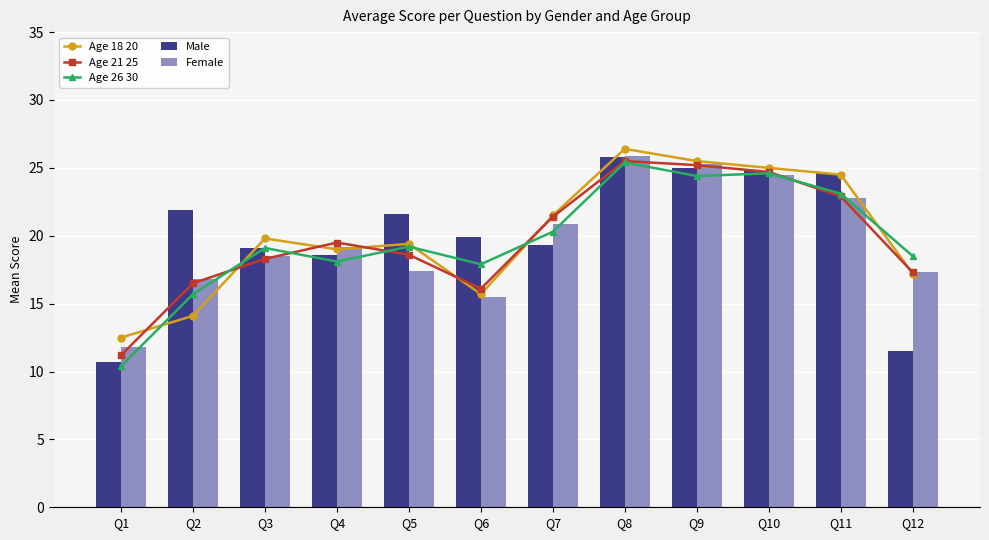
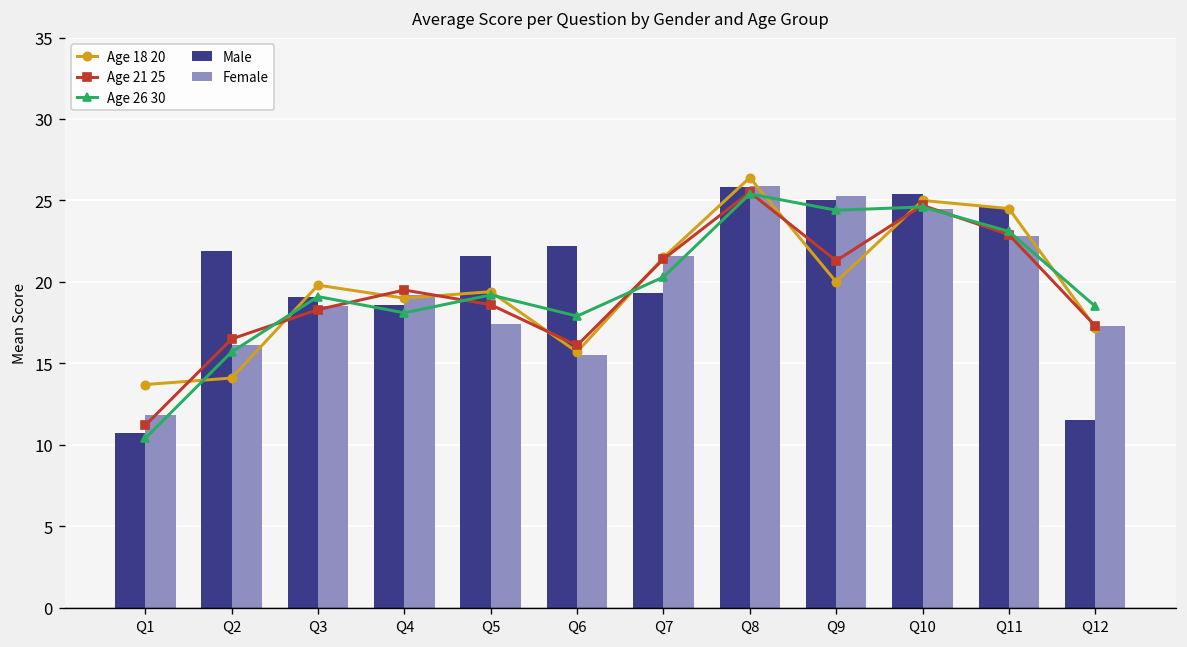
Age 18 20, Q1: 12.5 -> 13.7
Female, Q2: 16.8 -> 16.1
Male, Q6: 19.9 -> 22.2
Female, Q7: 20.9 -> 21.6
Age 18 20, Q9: 25.5 -> 20.0
Age 21 25, Q9: 25.2 -> 21.3
Male, Q10: 24.8 -> 25.4
